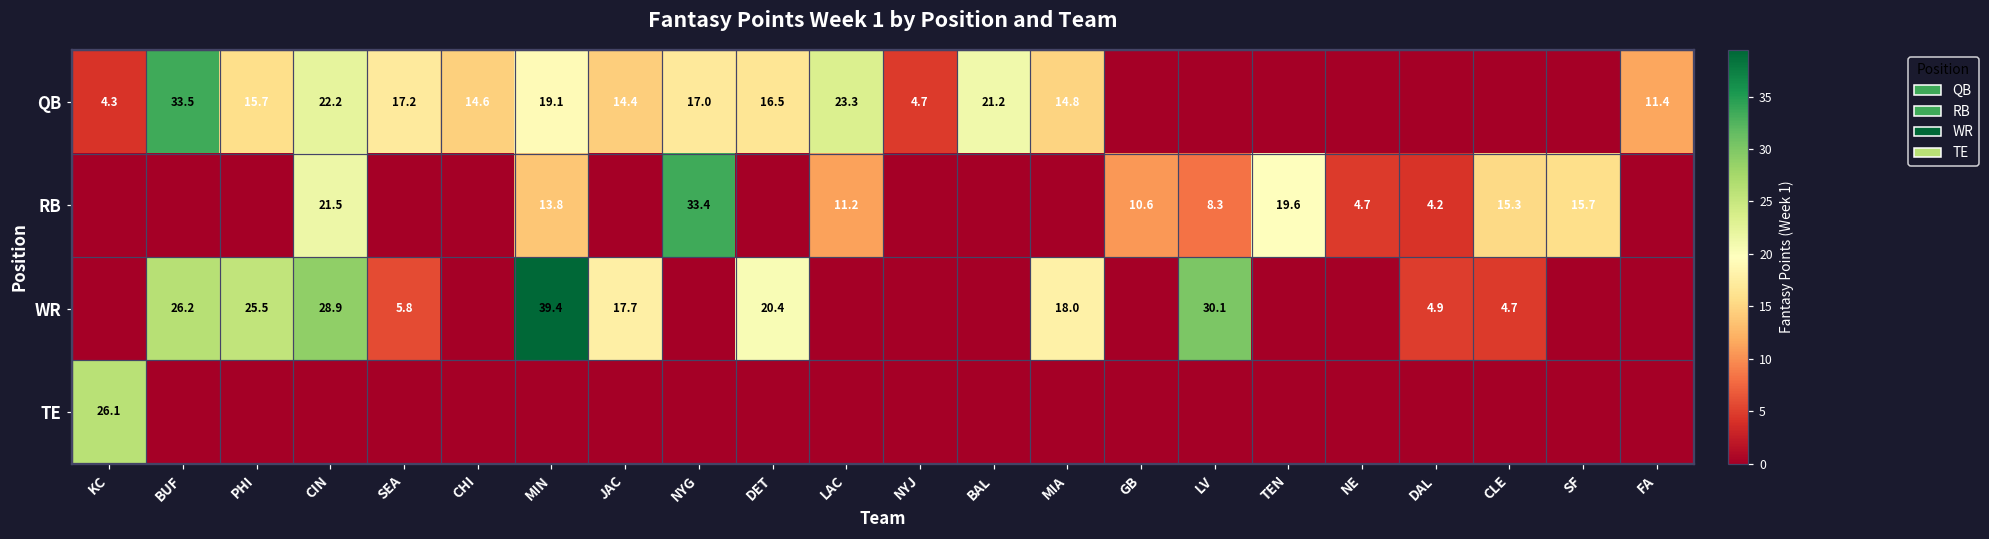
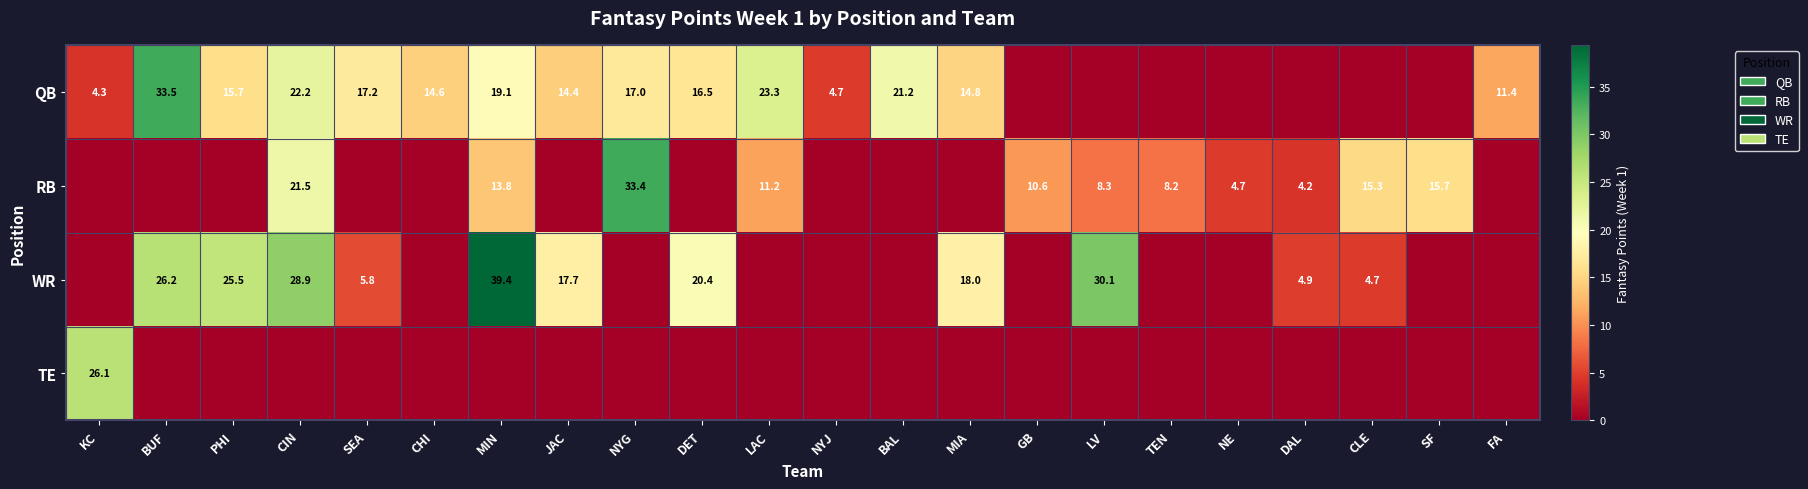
RB, TEN: 19.6 -> 8.2
